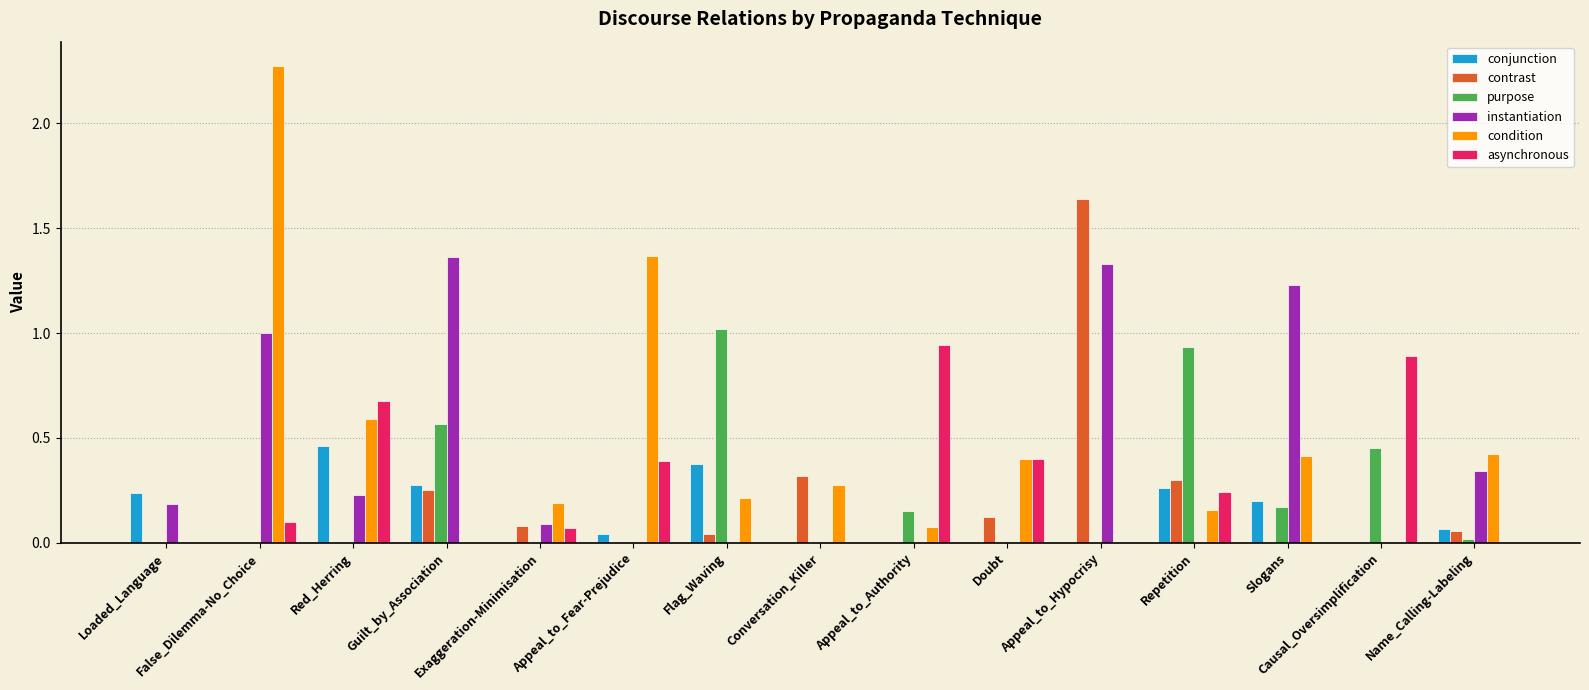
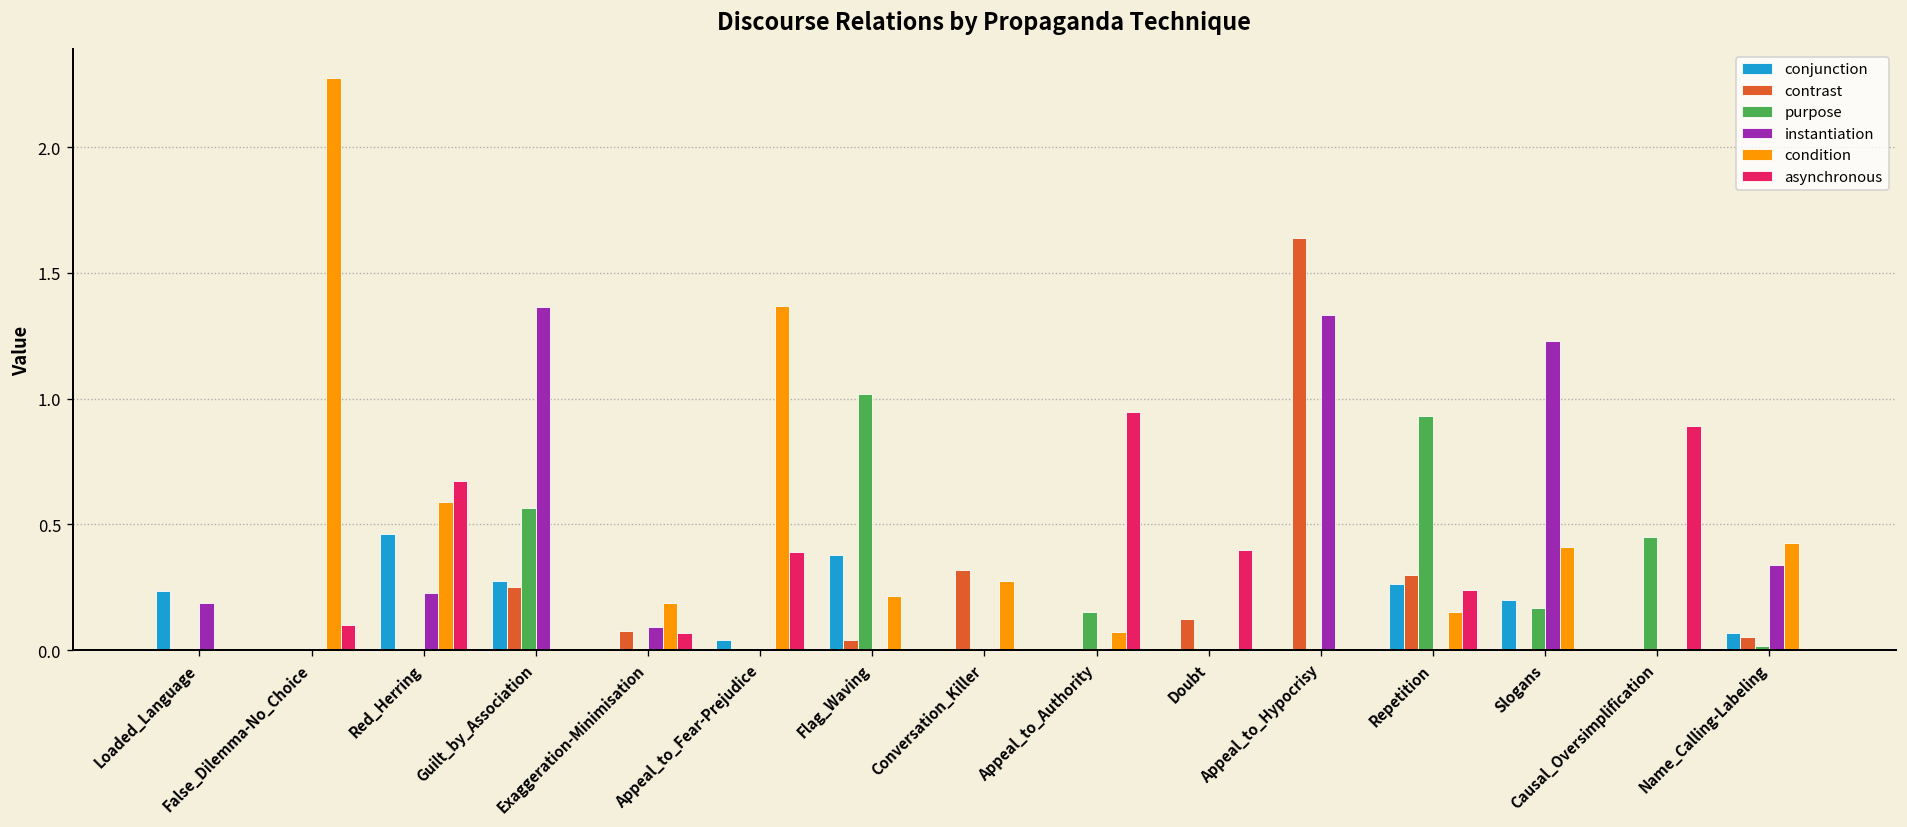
instantiation, False_Dilemma-No_Choice: 1 -> 0
condition, Doubt: 0.4 -> 0.0
